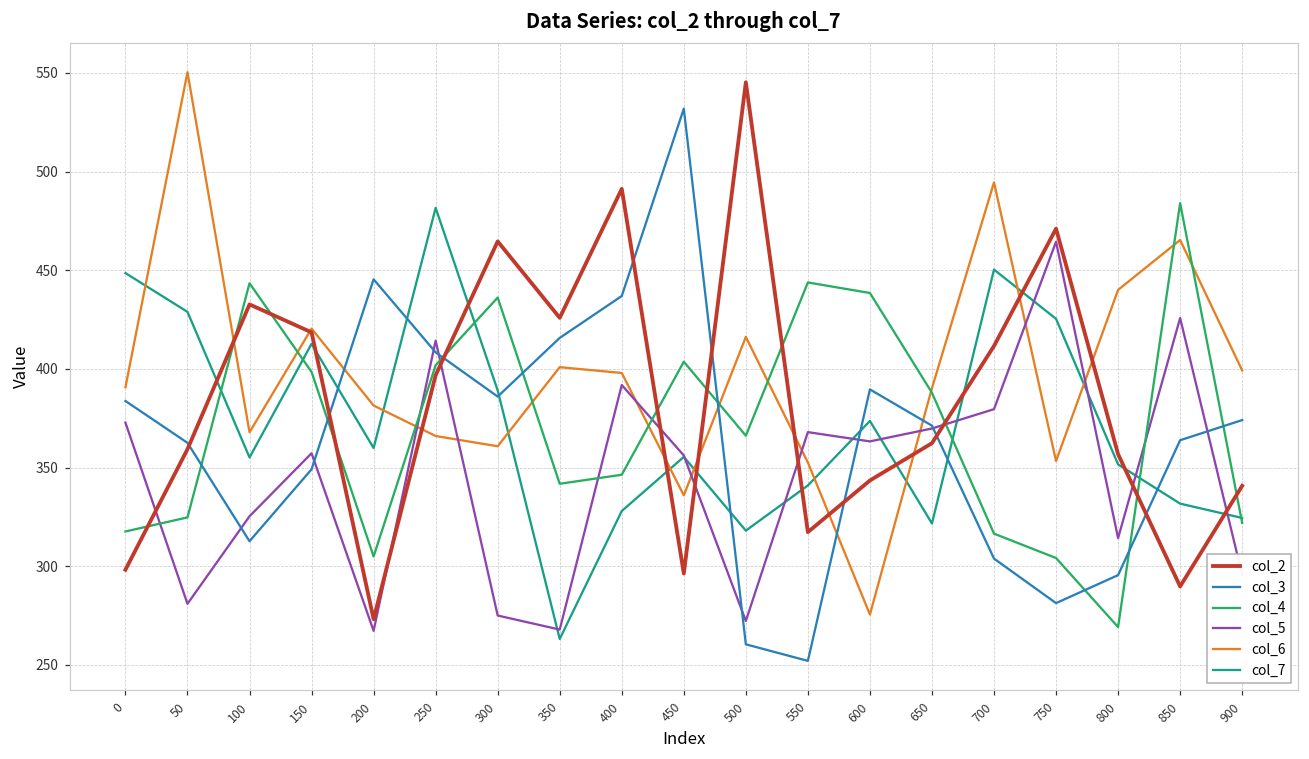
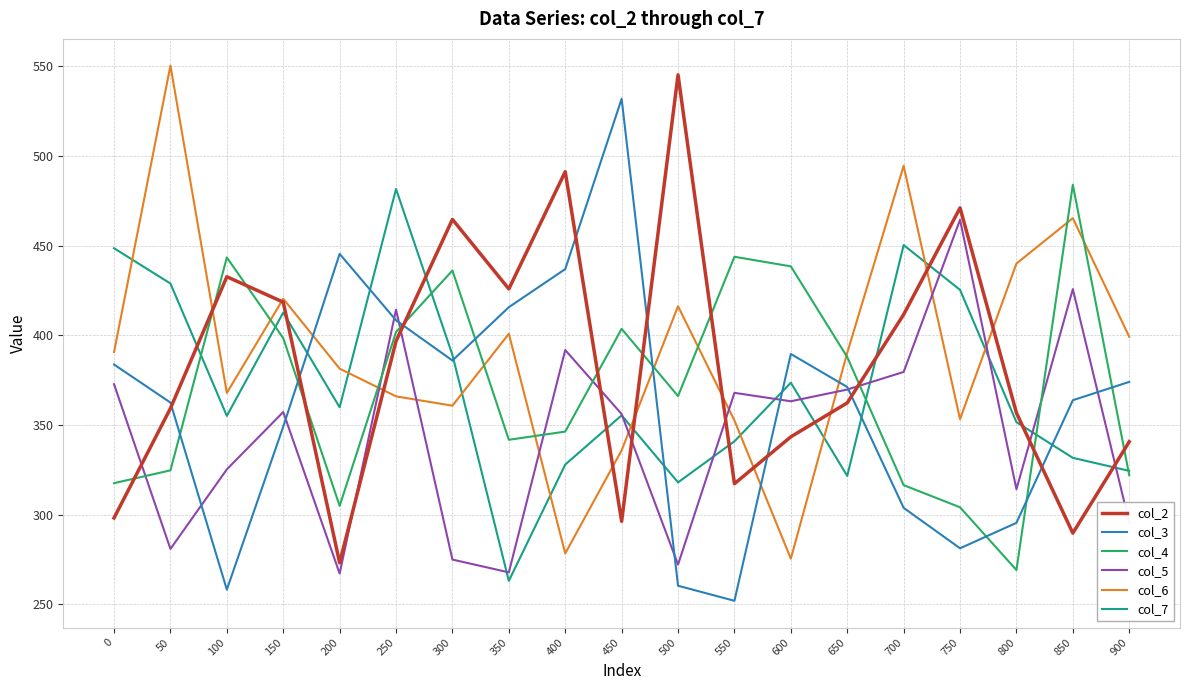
col_3, 100: 313 -> 258
col_6, 400: 398 -> 278
